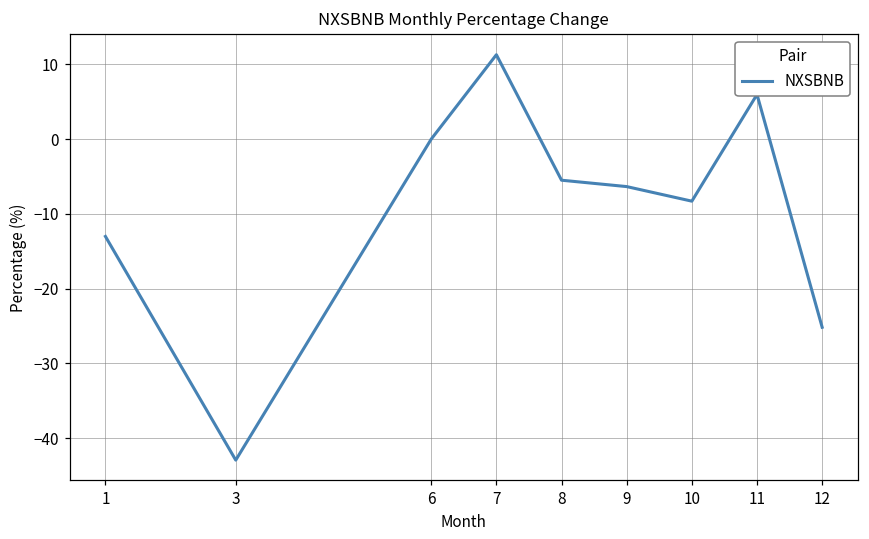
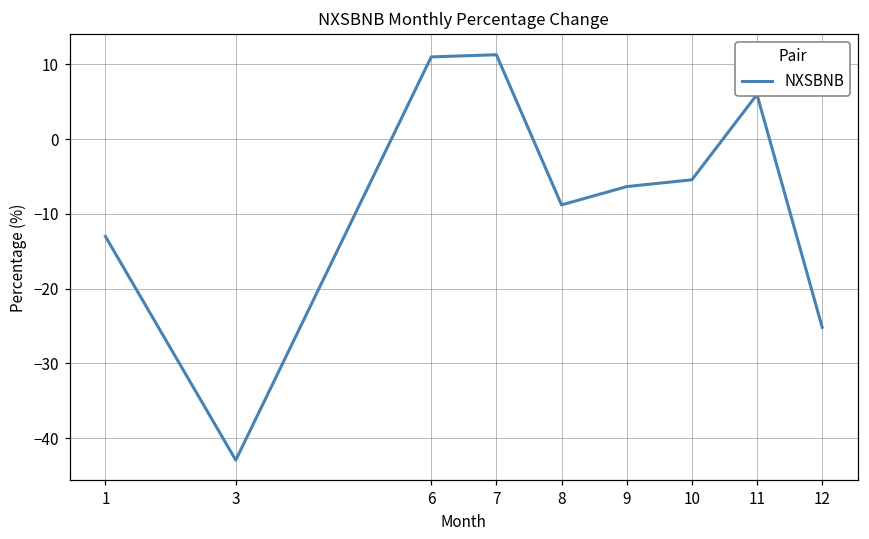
6: 0 -> 11
8: -5 -> -9
10: -8 -> -5
